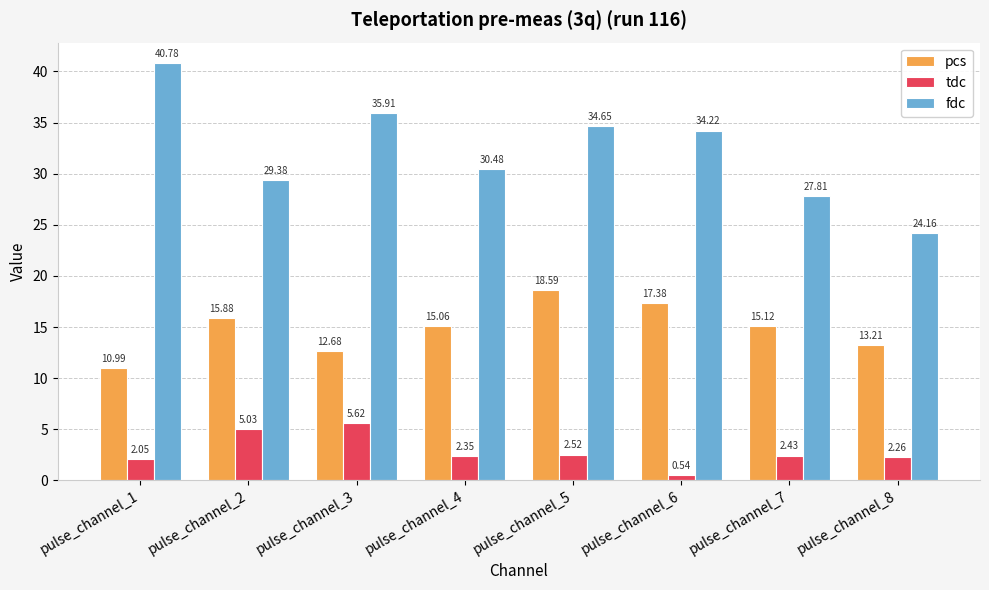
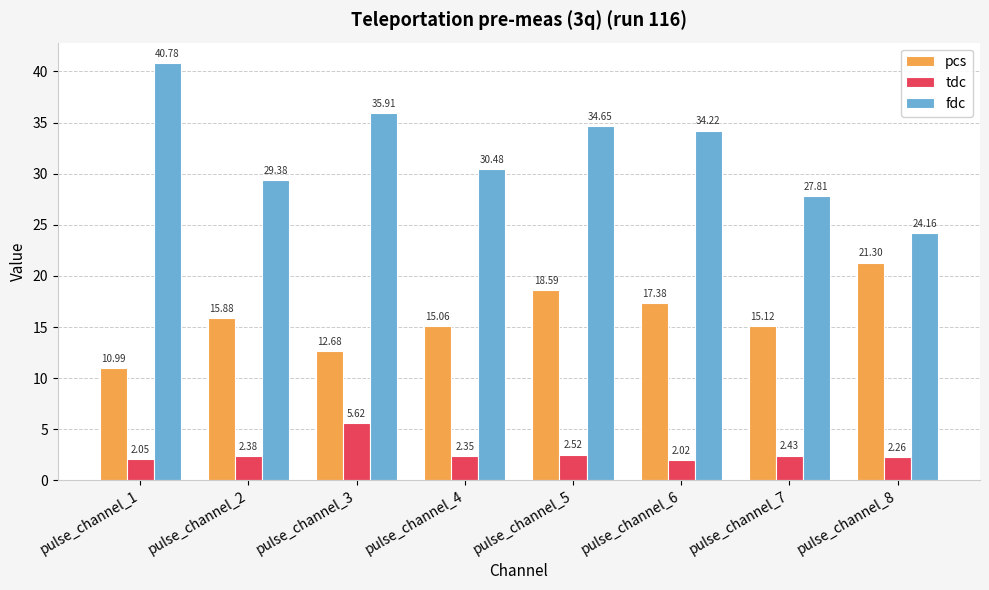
tdc, pulse_channel_2: 5.03 -> 2.38
tdc, pulse_channel_6: 0.54 -> 2.02
pcs, pulse_channel_8: 13.21 -> 21.30
